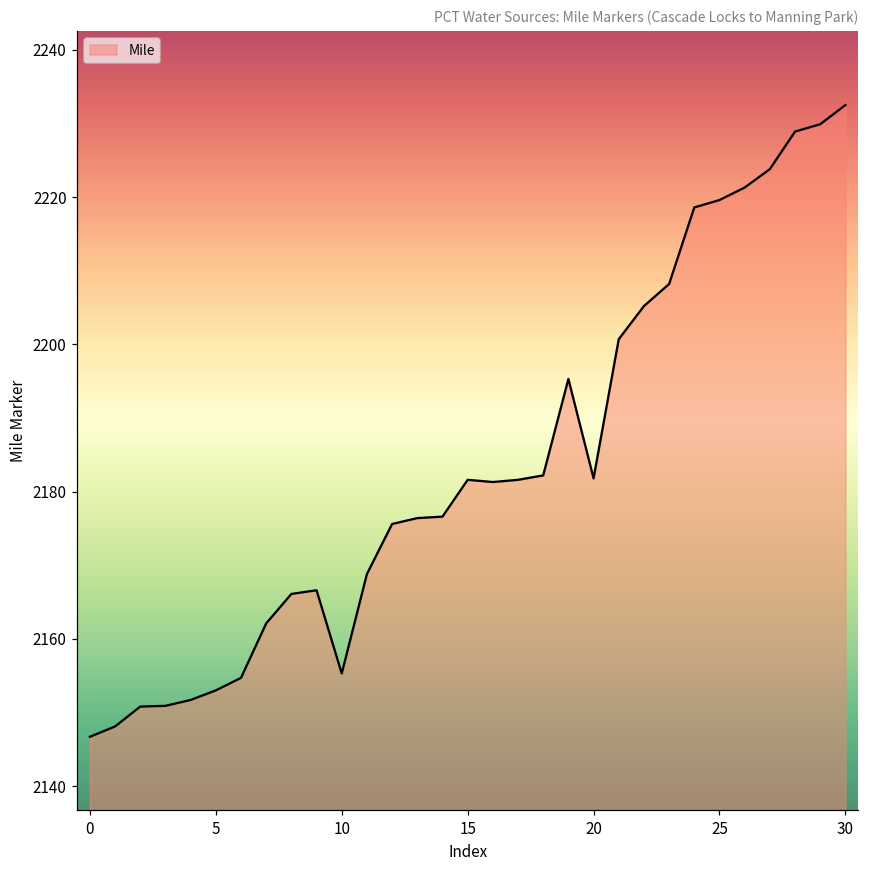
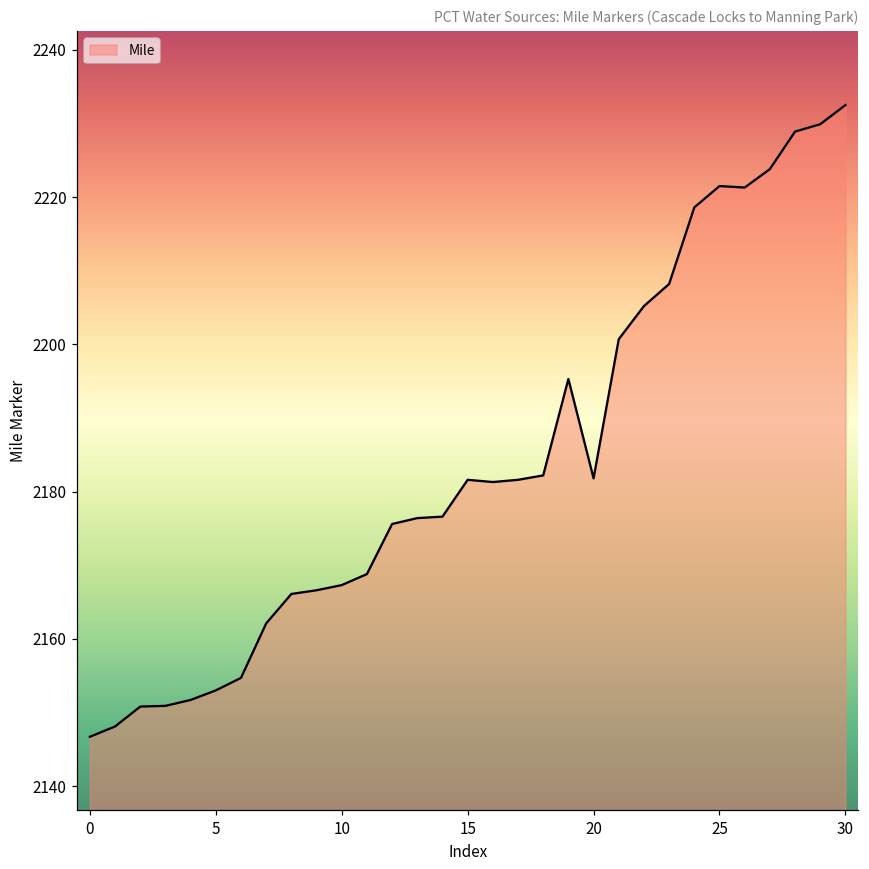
10: 2155 -> 2167
25: 2220 -> 2222
